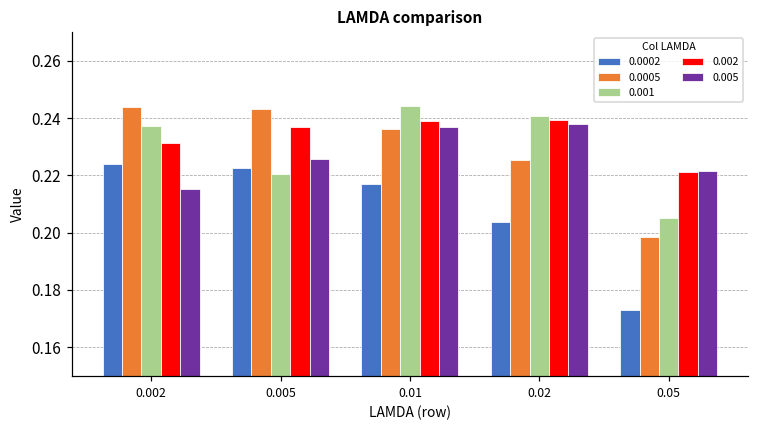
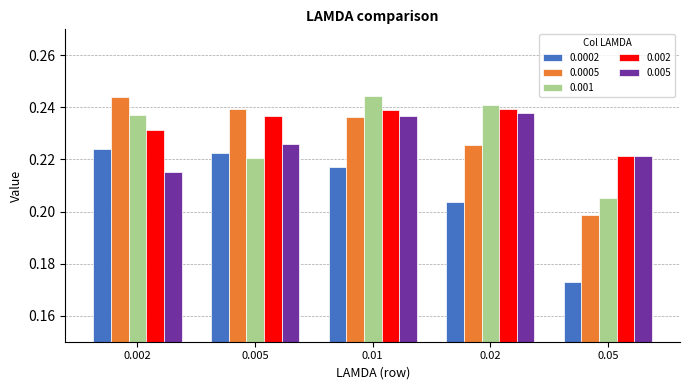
0.0005, 0.005: 0.243 -> 0.239
